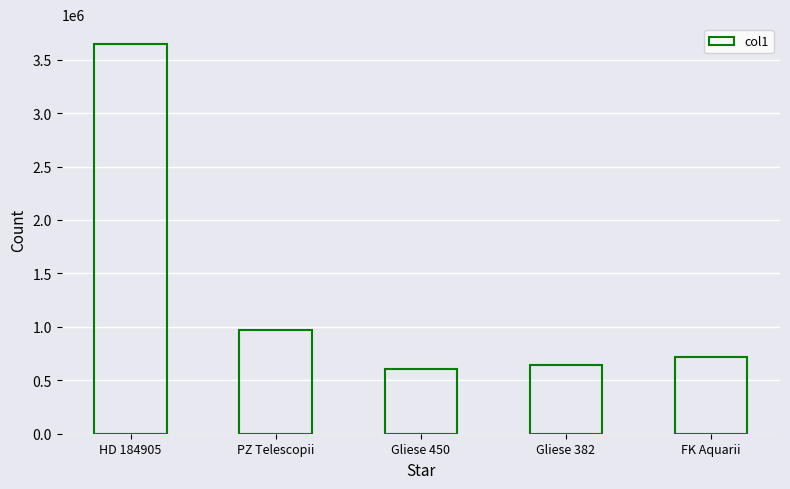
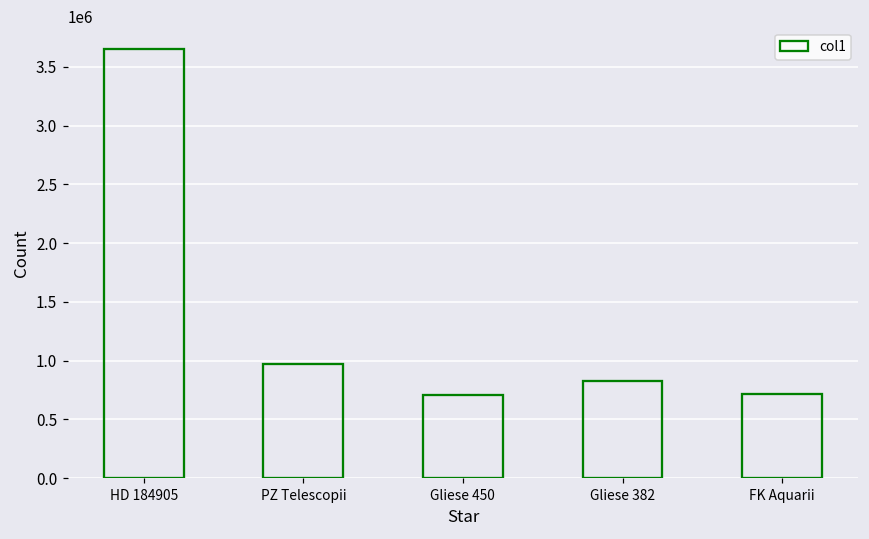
Gliese 450: 600000 -> 710000
Gliese 382: 640000 -> 830000
